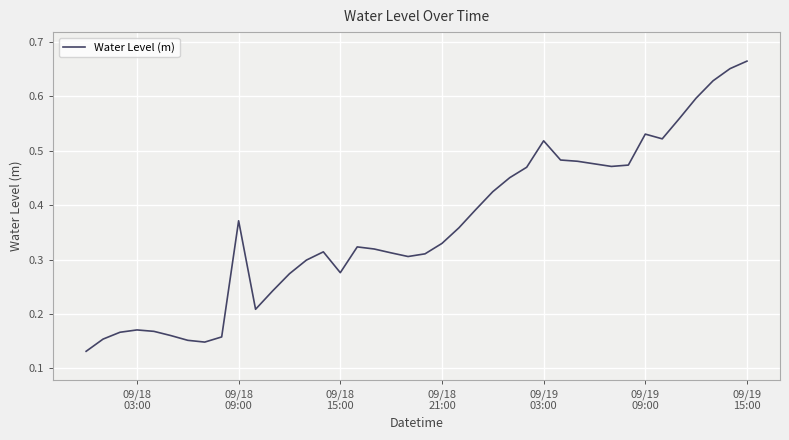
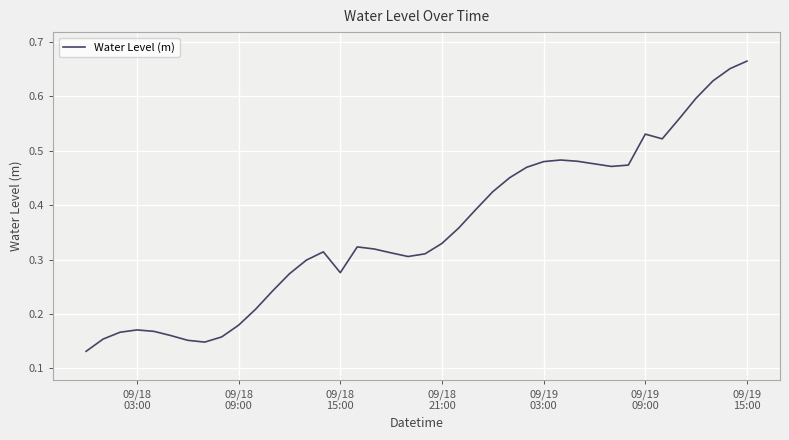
09/18 09:00: 0.37 -> 0.18
09/19 03:00: 0.52 -> 0.48
